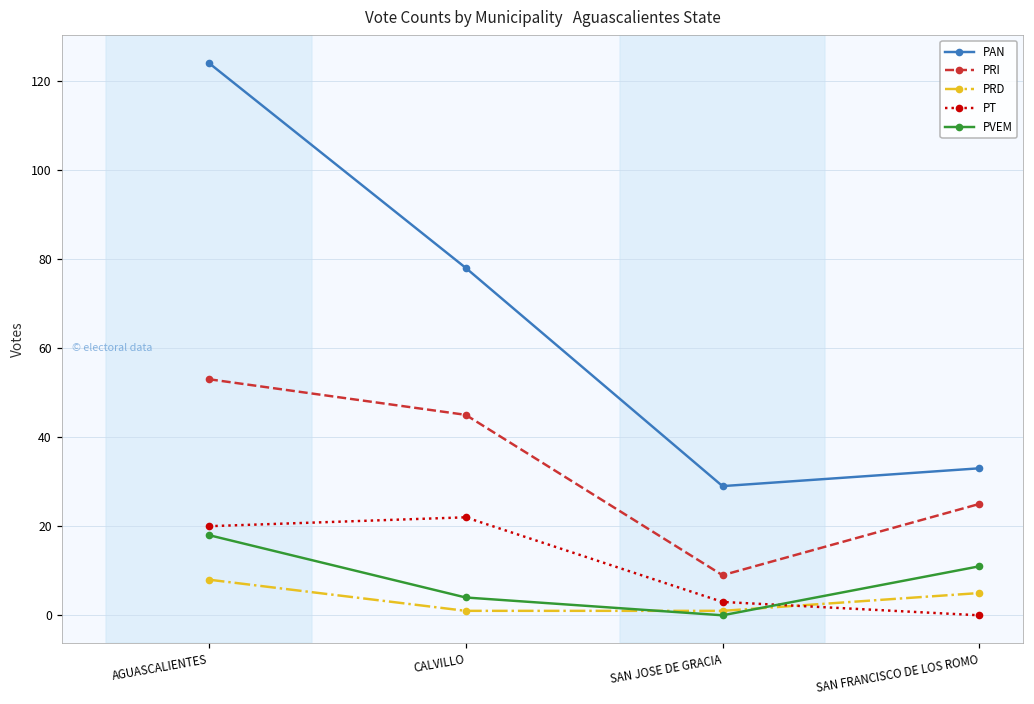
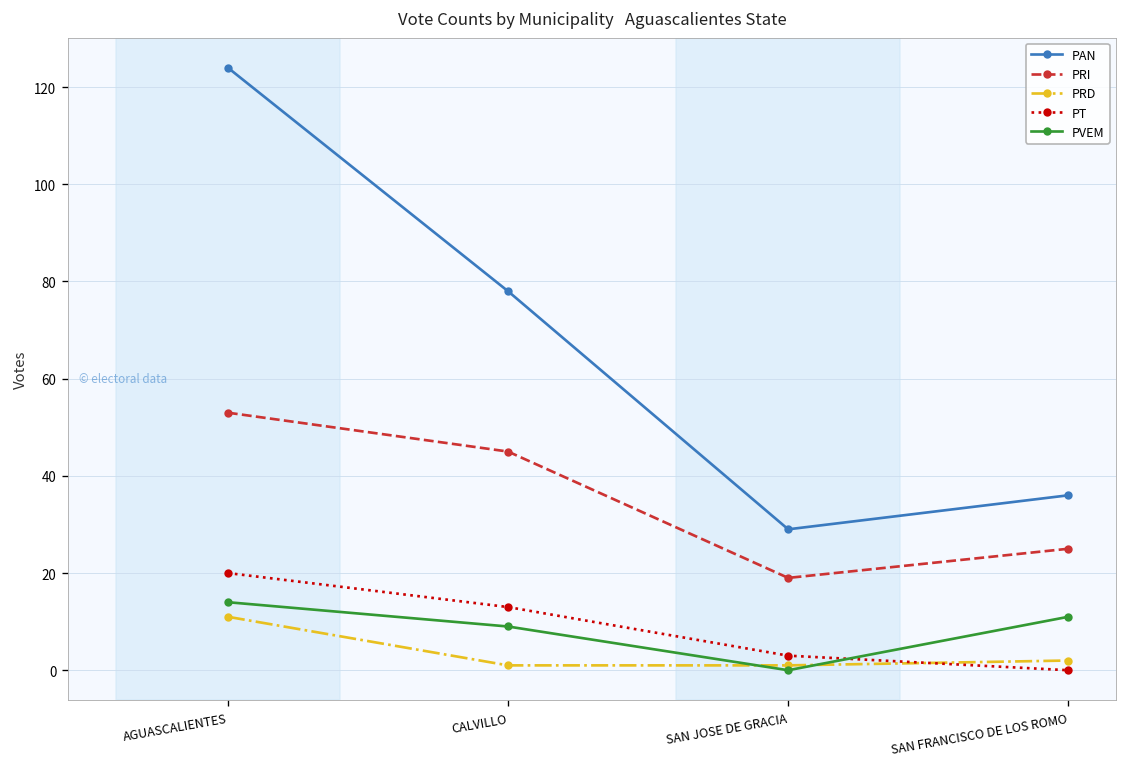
PRD, AGUASCALIENTES: 8 -> 11
PVEM, AGUASCALIENTES: 18 -> 14
PT, CALVILLO: 22 -> 13
PVEM, CALVILLO: 4 -> 9
PRI, SAN JOSE DE GRACIA: 9 -> 19
PAN, SAN FRANCISCO DE LOS ROMO: 33 -> 36
PRD, SAN FRANCISCO DE LOS ROMO: 5 -> 2
